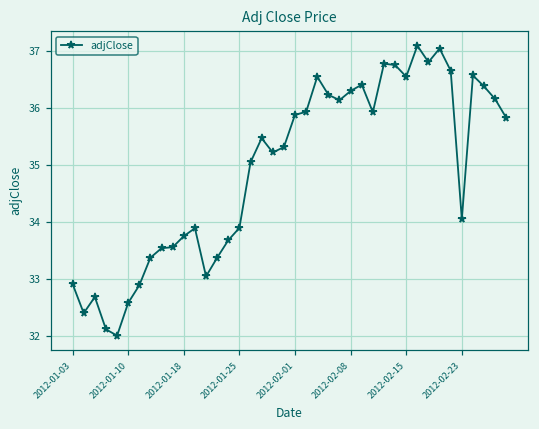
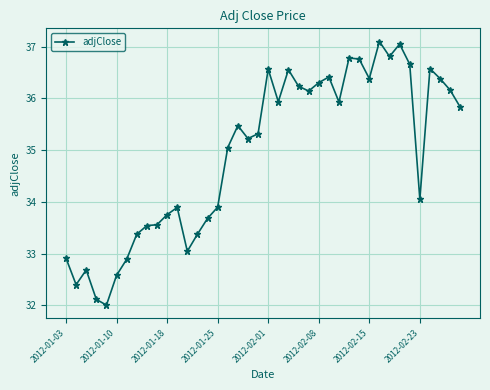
2012-02-01: 35.9 -> 36.6
2012-02-15: 36.6 -> 36.4
